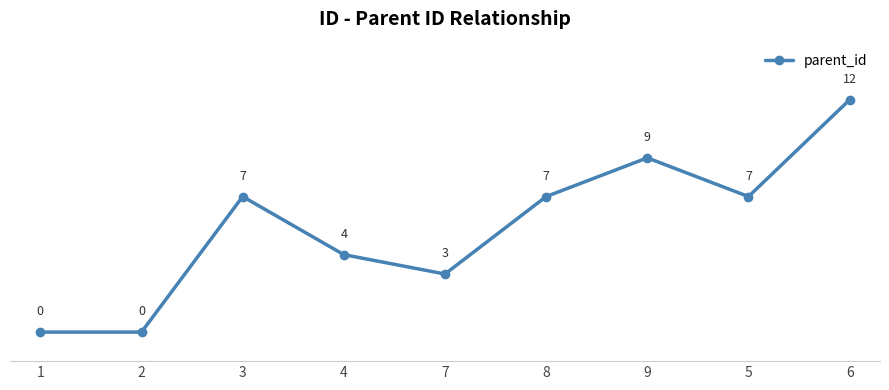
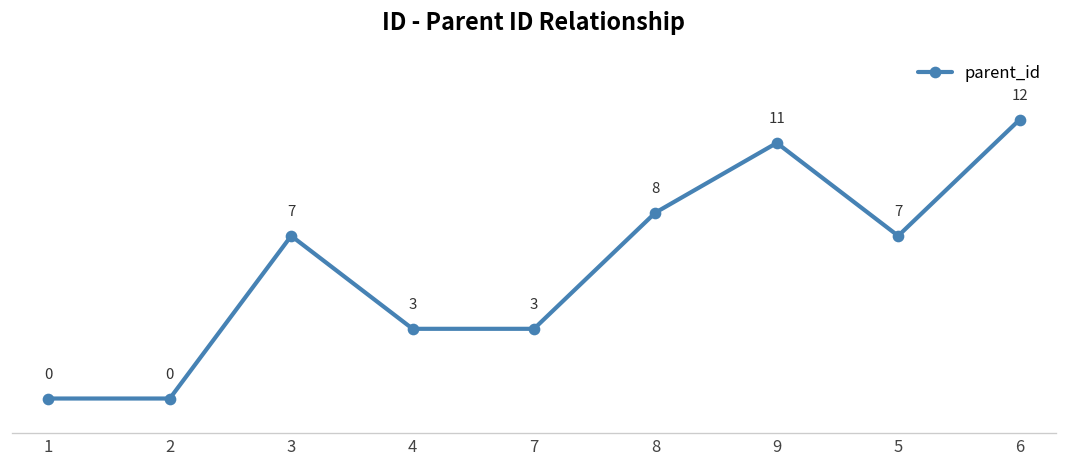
4: 4 -> 3
8: 7 -> 8
9: 9 -> 11
